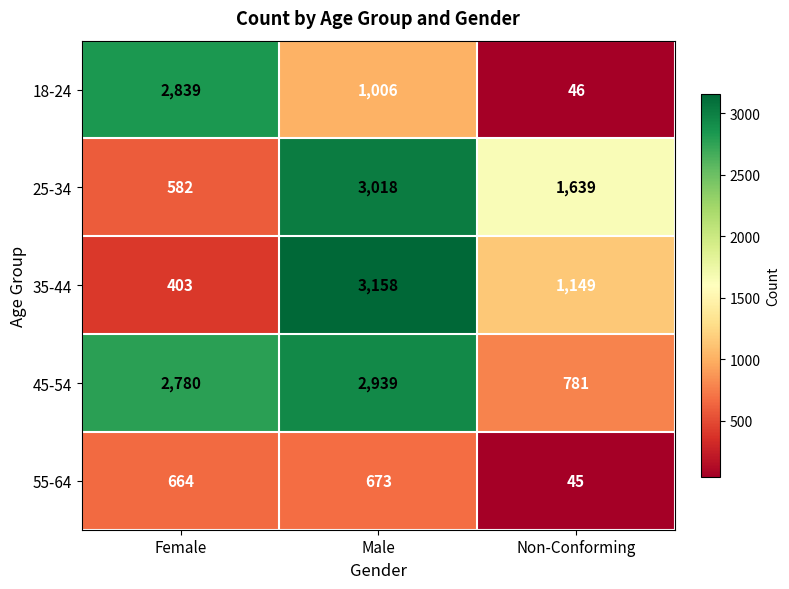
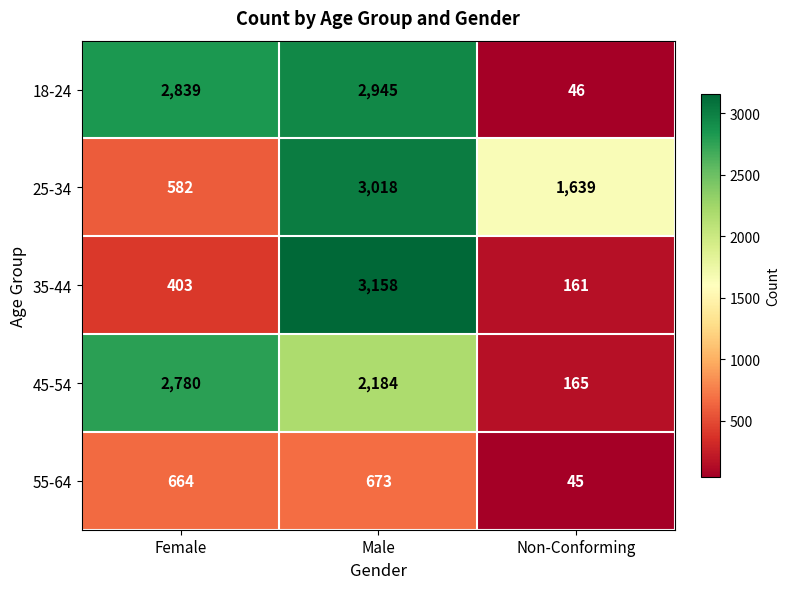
18-24, Male: 1,006 -> 2,945
35-44, Non-Conforming: 1,149 -> 161
45-54, Male: 2,939 -> 2,184
45-54, Non-Conforming: 781 -> 165
